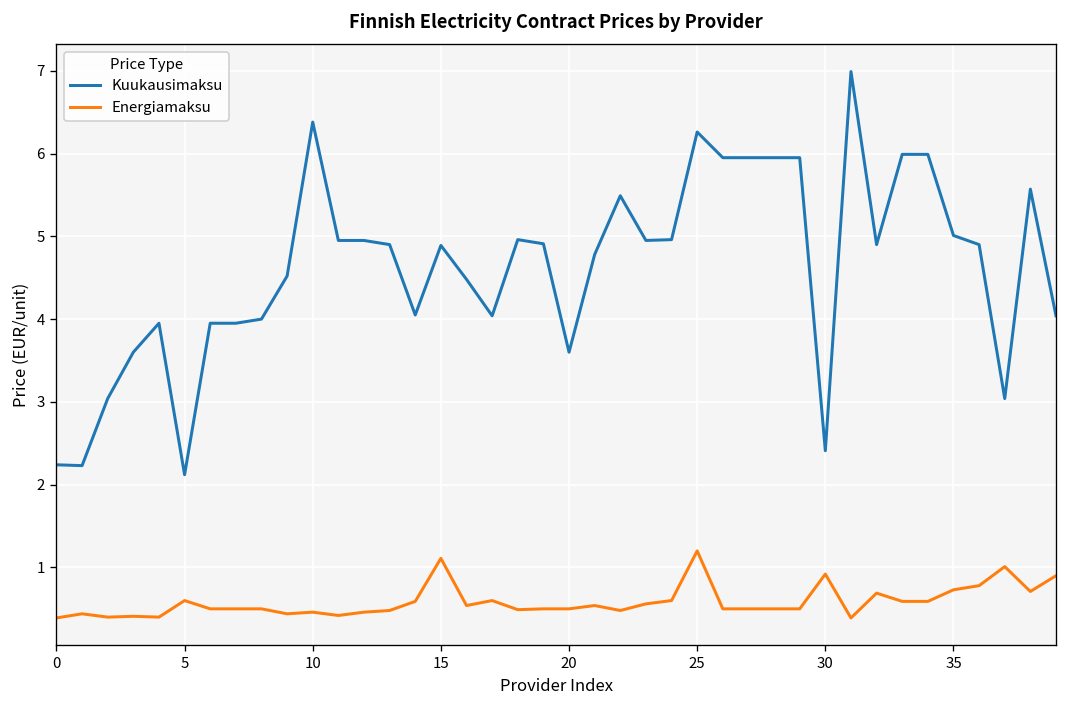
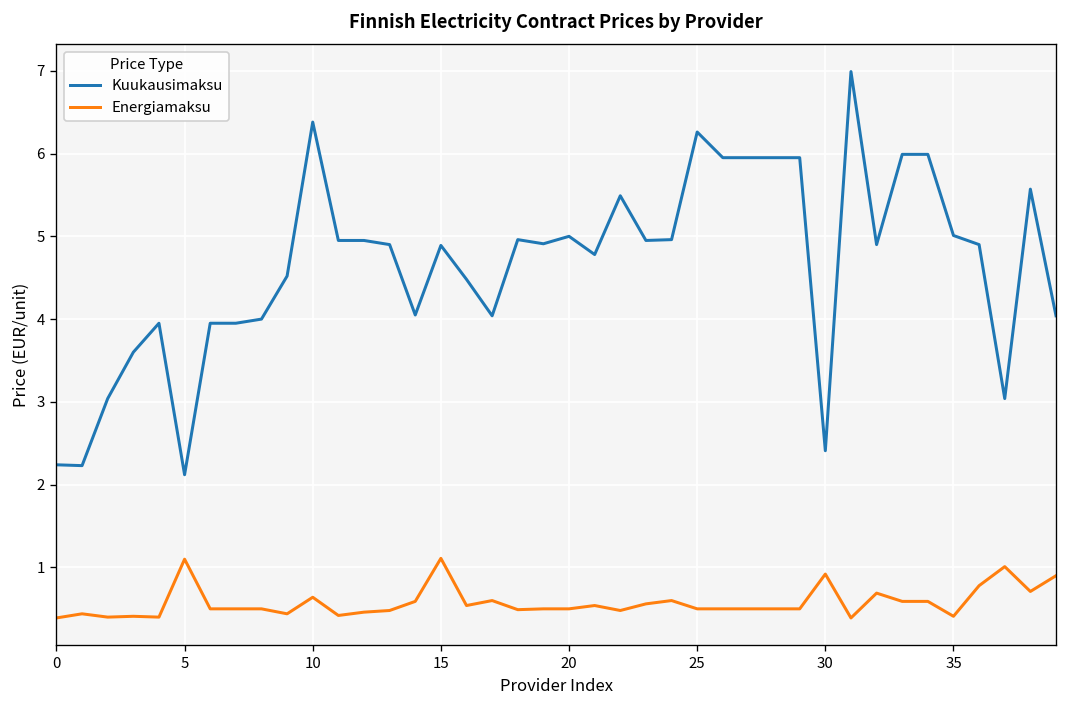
Energiamaksu, 5: 0.6 -> 1.1
Energiamaksu, 10: 0.5 -> 0.6
Kuukausimaksu, 20: 3.6 -> 5.0
Energiamaksu, 25: 1.2 -> 0.5
Energiamaksu, 35: 0.7 -> 0.4
